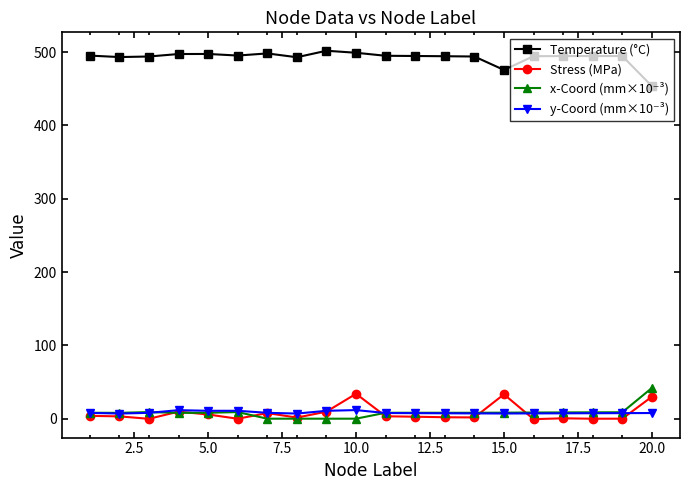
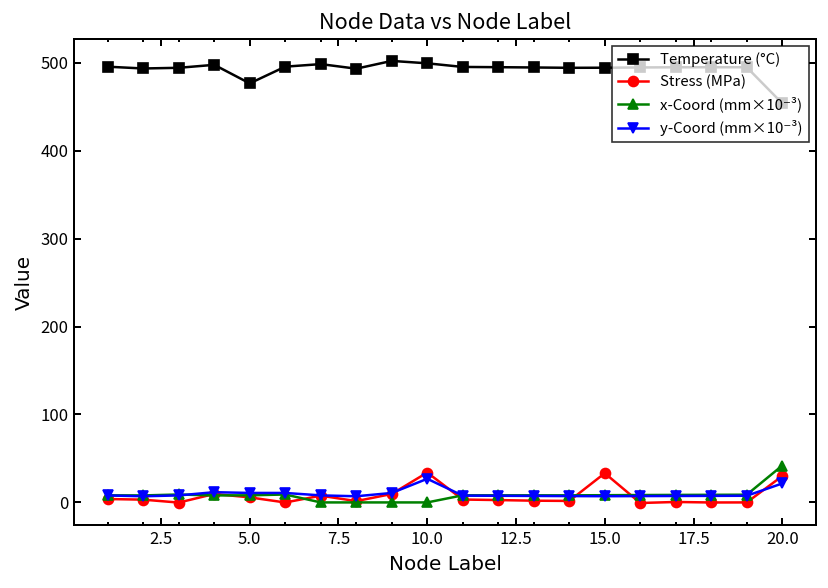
Temperature (°C), 5.0: 500 -> 480
y-Coord (mm×10⁻³), 10.0: 10 -> 30
Temperature (°C), 15.0: 480 -> 490
y-Coord (mm×10⁻³), 20.0: 10 -> 20
